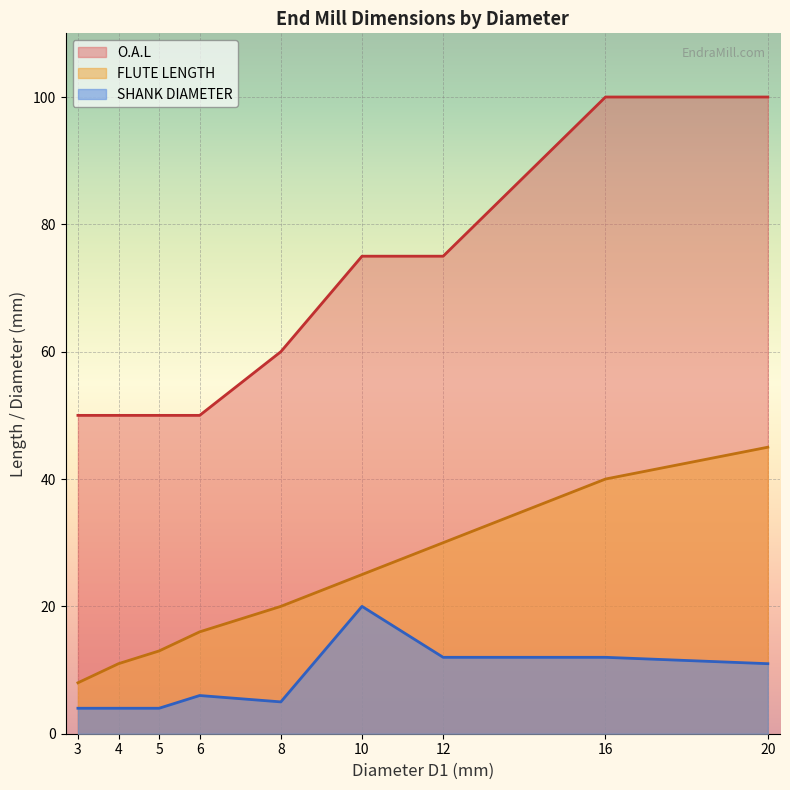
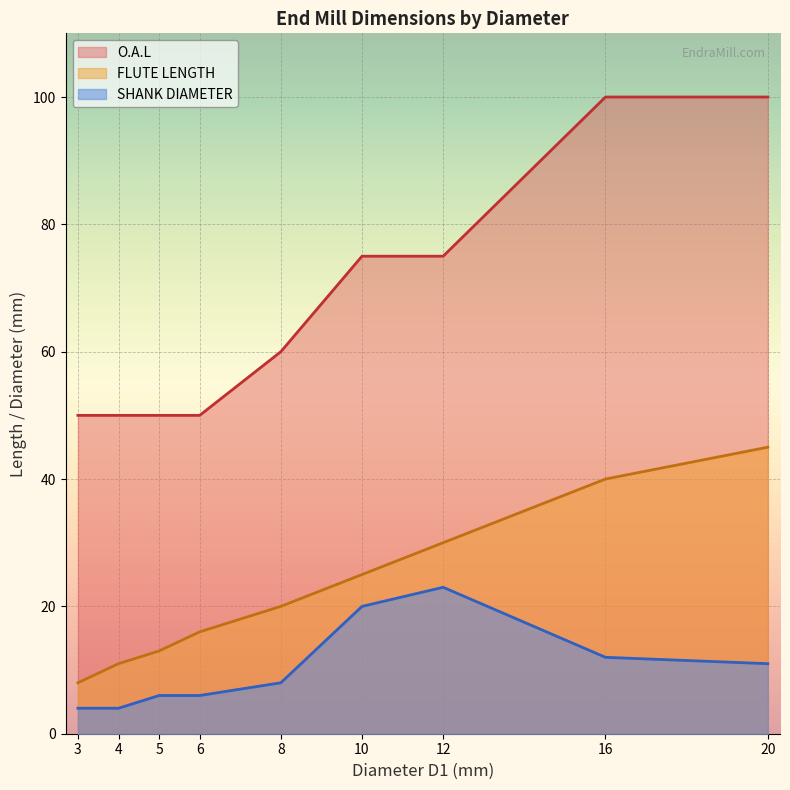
SHANK DIAMETER, 5: 4 -> 6
SHANK DIAMETER, 8: 5 -> 8
SHANK DIAMETER, 12: 12 -> 23
